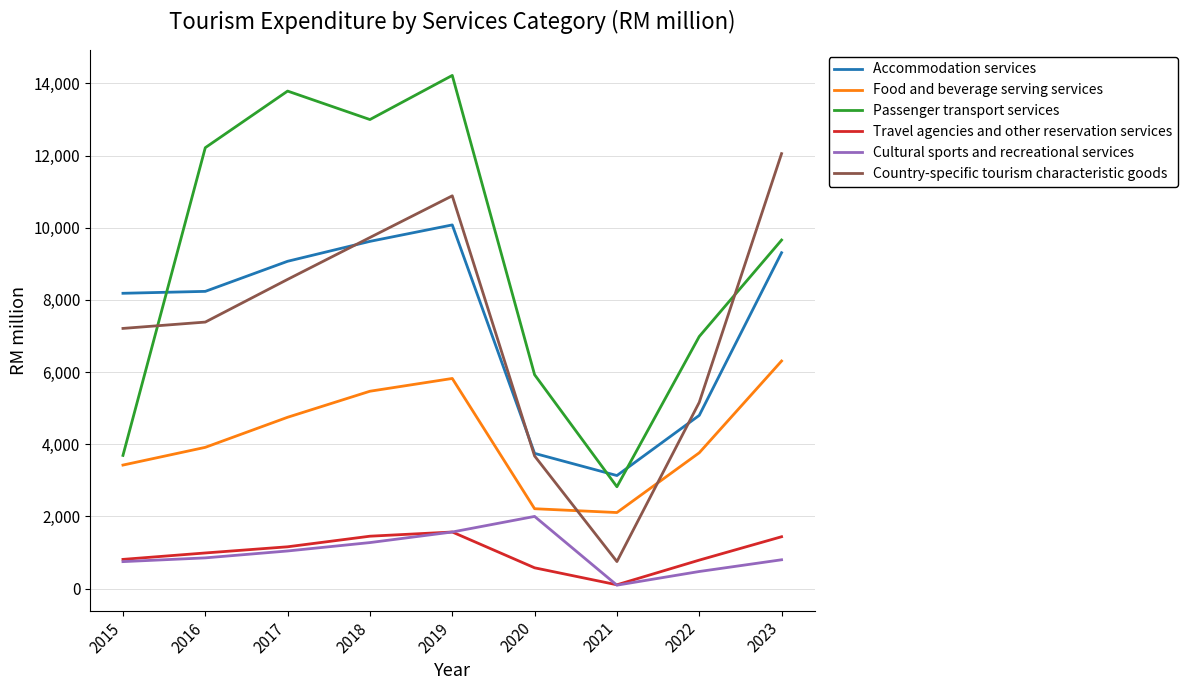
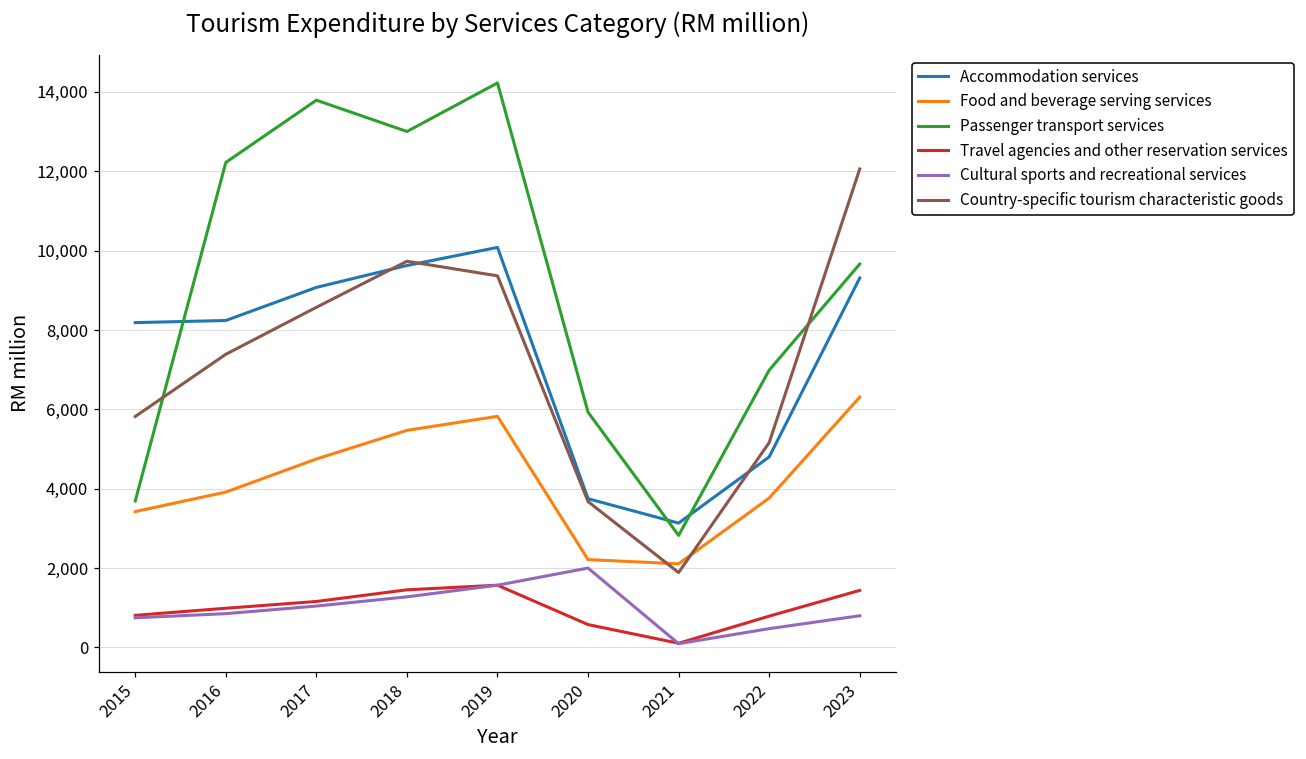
Country-specific tourism characteristic goods, 2015: 7,200 -> 5,800
Country-specific tourism characteristic goods, 2019: 10,900 -> 9,400
Country-specific tourism characteristic goods, 2021: 700 -> 1,900
